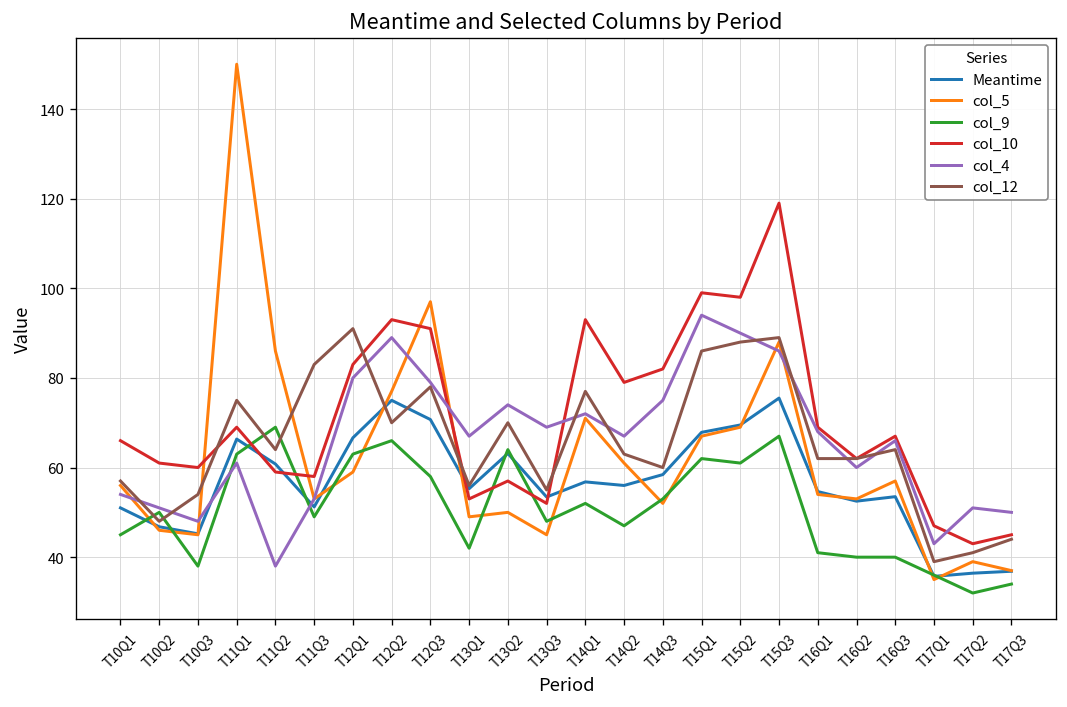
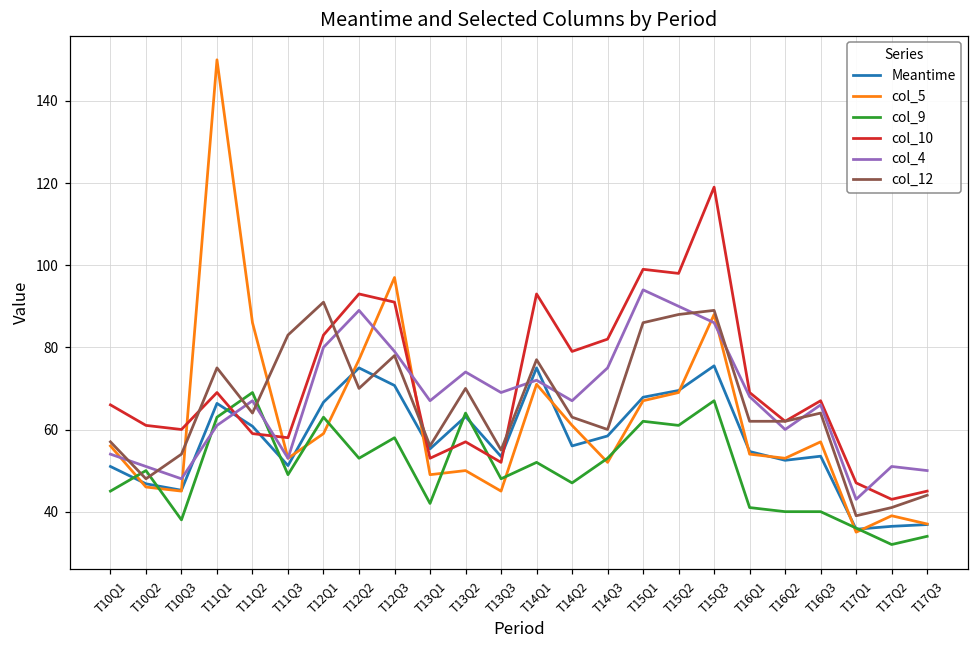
col_4, T11Q2: 38 -> 67
col_9, T12Q2: 66 -> 53
Meantime, T14Q1: 57 -> 75
